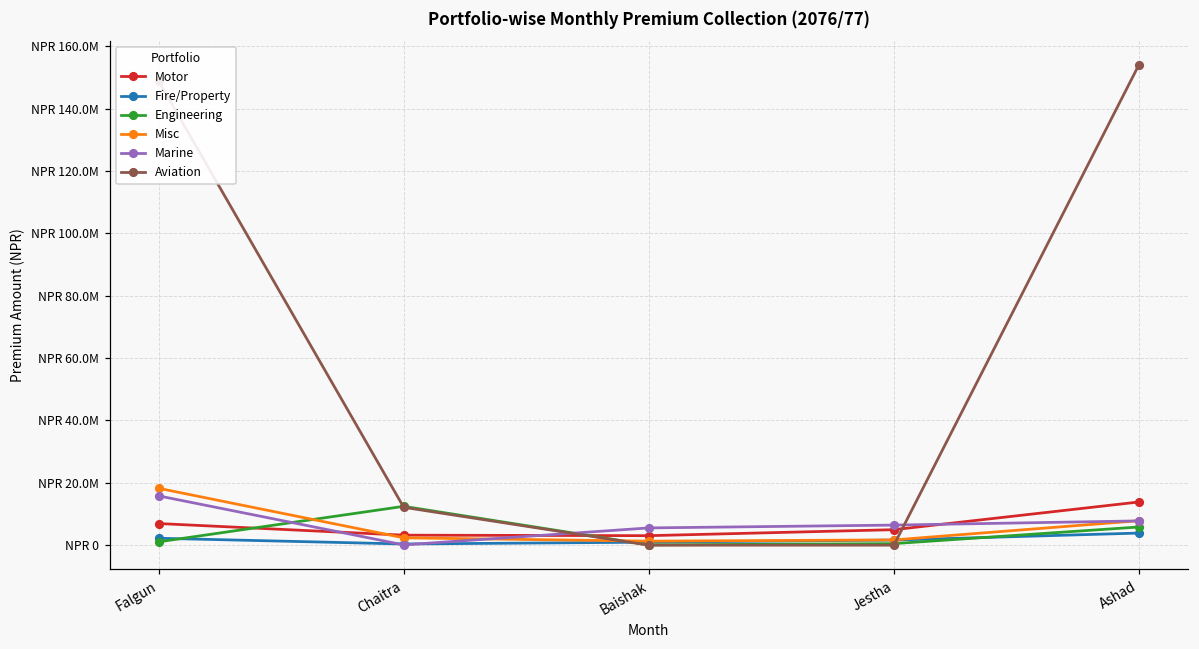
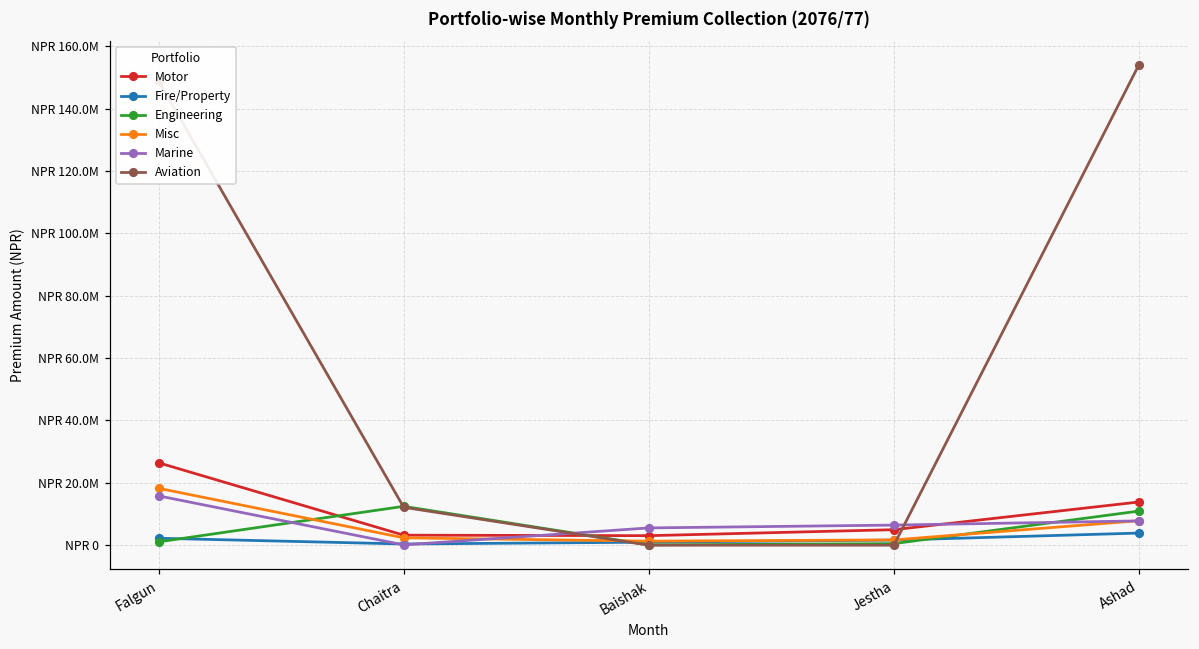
Motor, Falgun: NPR 7000000 -> NPR 26000000
Engineering, Ashad: NPR 6000000 -> NPR 11000000
